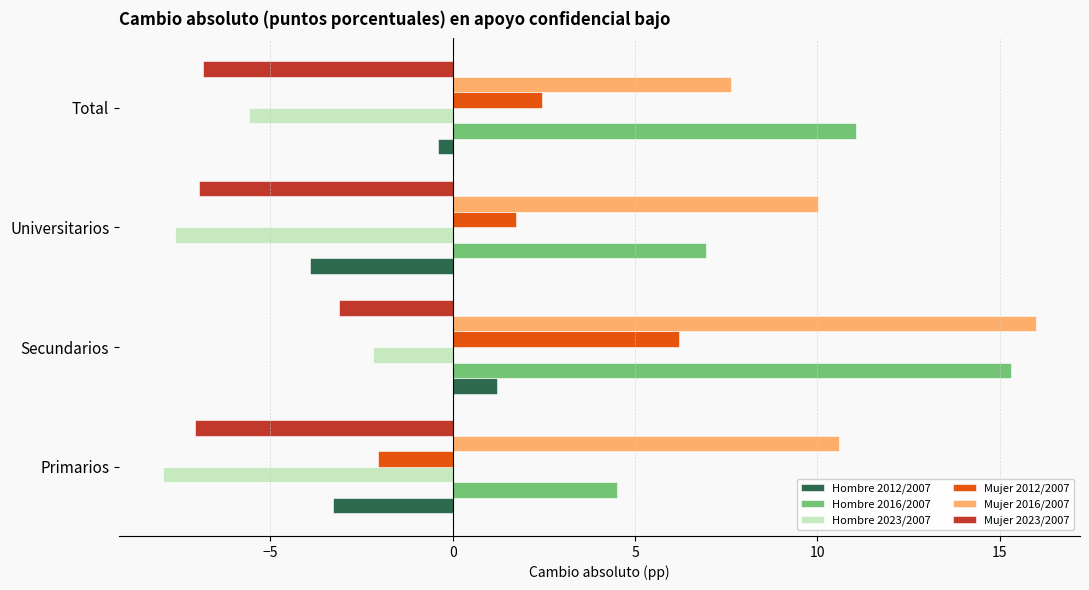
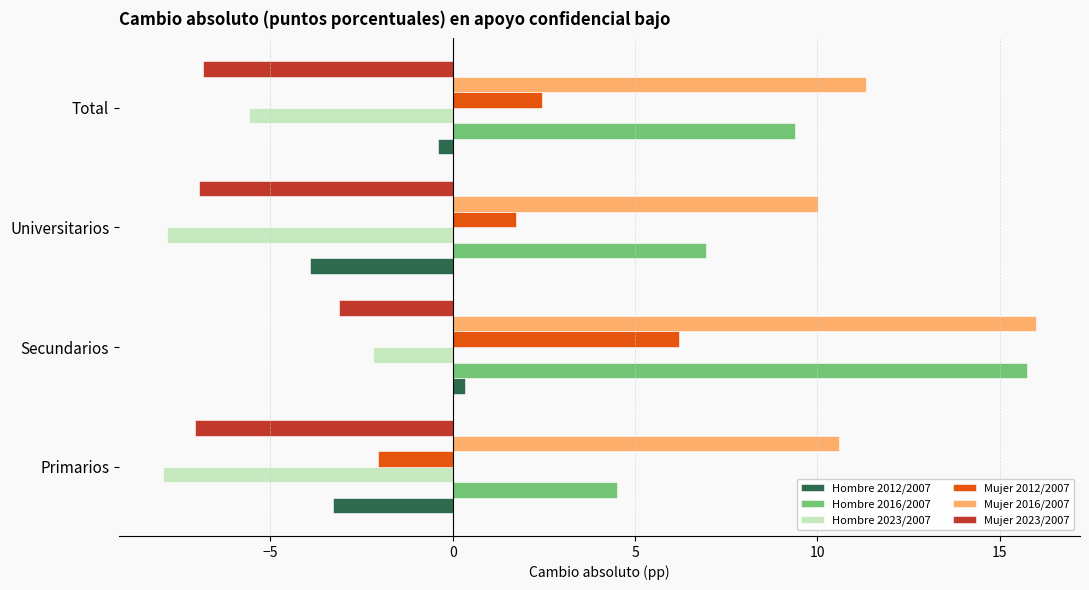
Mujer 2016/2007, Total: 7.6 -> 11.3
Hombre 2016/2007, Total: 11.1 -> 9.4
Hombre 2023/2007, Universitarios: -7.6 -> -7.8
Hombre 2016/2007, Secundarios: 15.3 -> 15.8
Hombre 2012/2007, Secundarios: 1.2 -> 0.3
